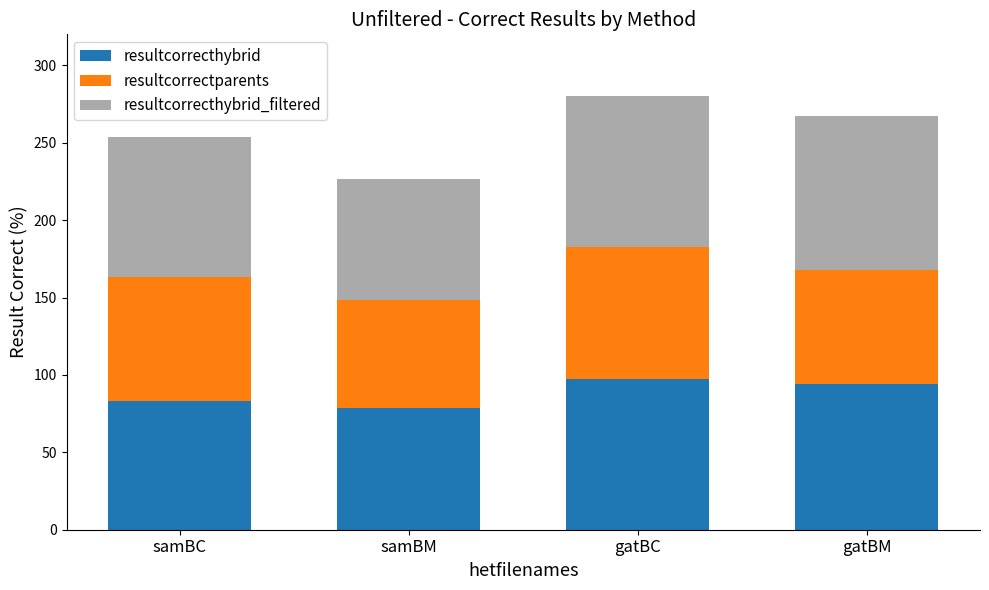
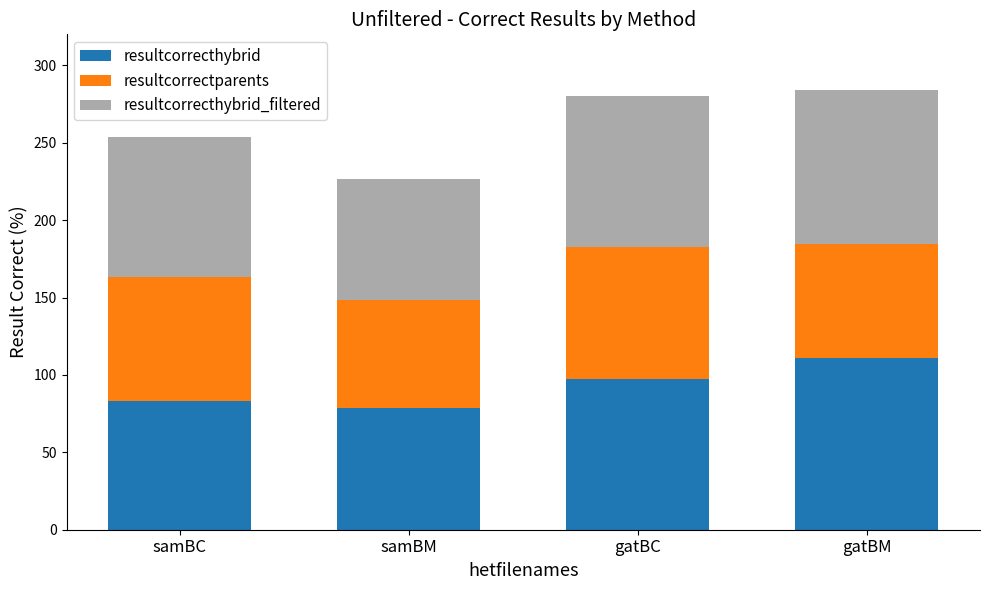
resultcorrecthybrid, gatBM: 94 -> 111
